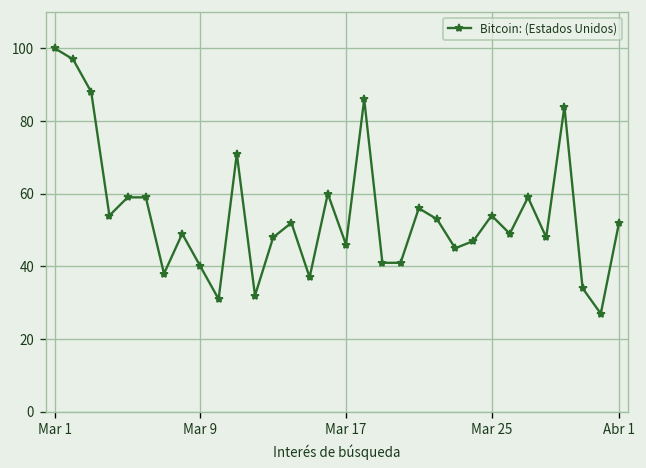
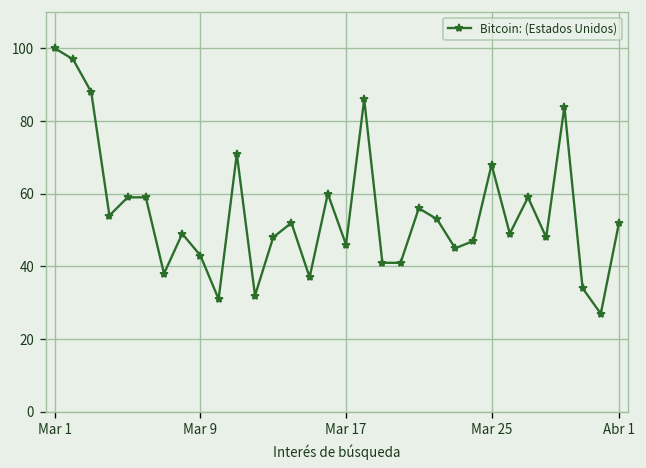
Mar 9: 40 -> 43
Mar 25: 54 -> 68
